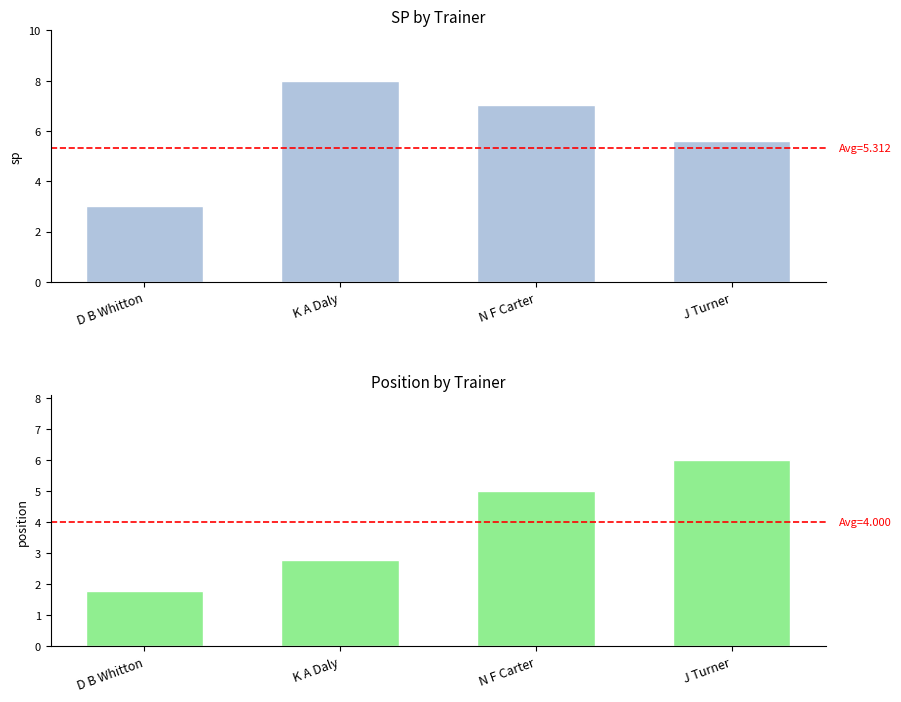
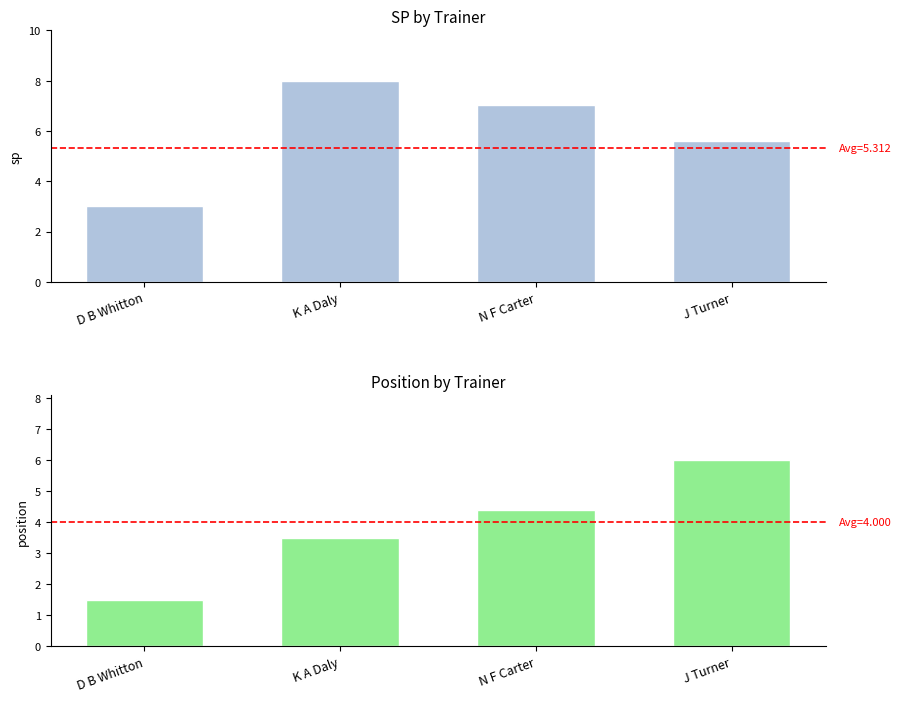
Position by Trainer, D B Whitton: 1.8 -> 1.5
Position by Trainer, K A Daly: 2.8 -> 3.5
Position by Trainer, N F Carter: 5.0 -> 4.4
